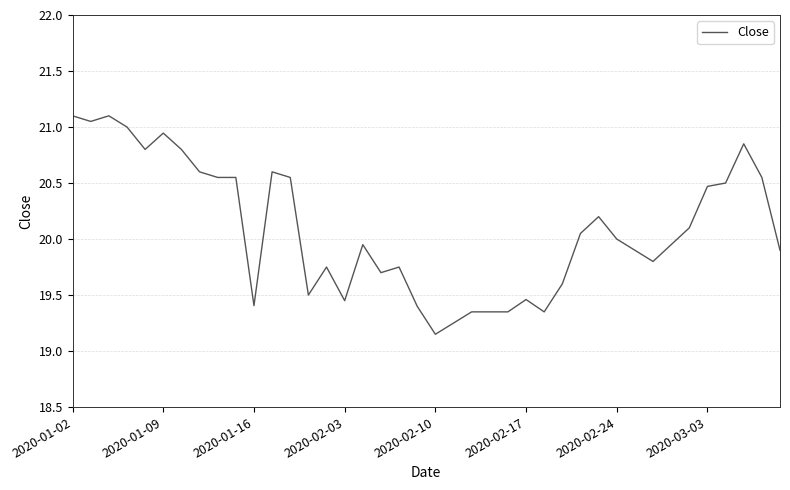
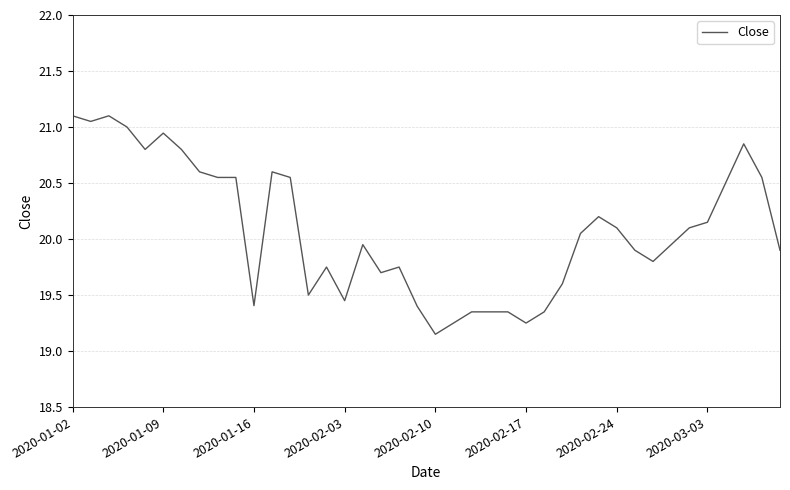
2020-02-17: 19.46 -> 19.25
2020-02-24: 20.0 -> 20.1
2020-03-03: 20.47 -> 20.15
